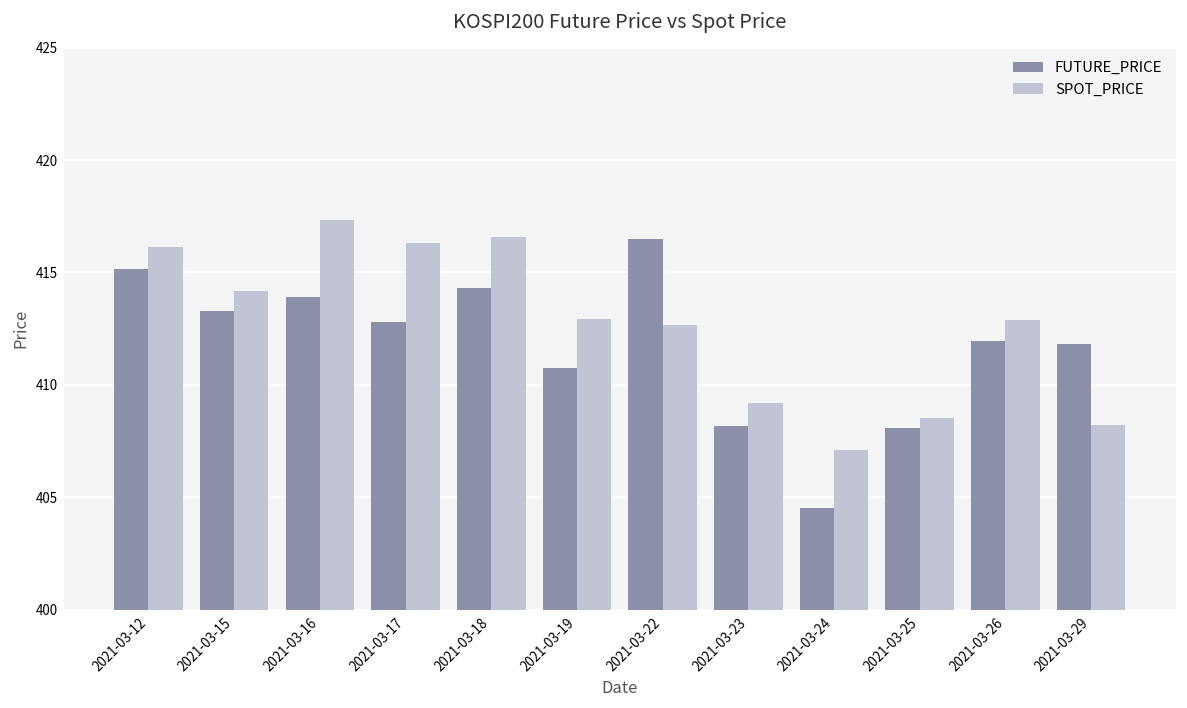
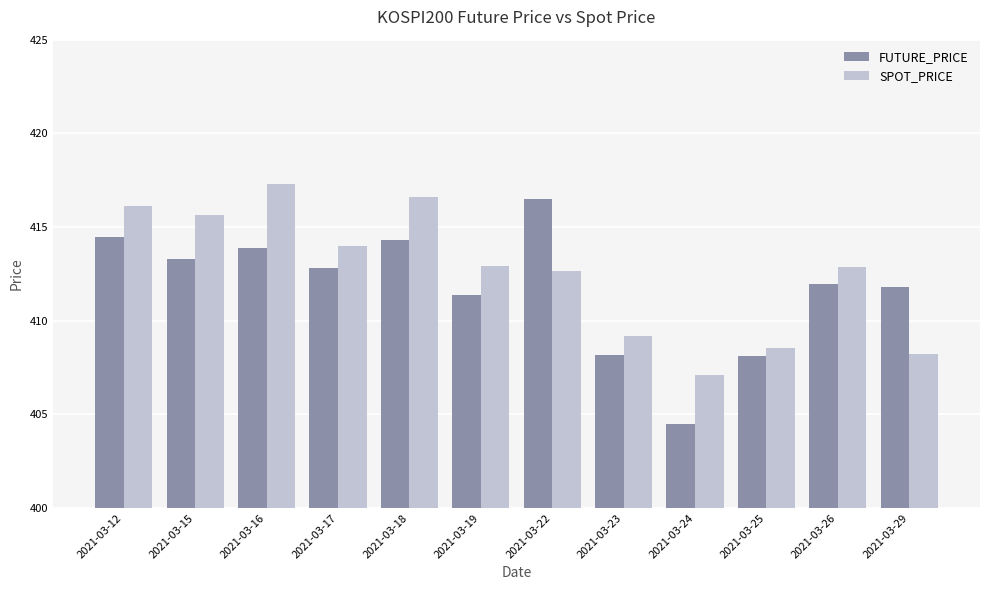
FUTURE_PRICE, 2021-03-12: 415.2 -> 414.5
SPOT_PRICE, 2021-03-15: 414.2 -> 415.6
SPOT_PRICE, 2021-03-17: 416.3 -> 414.0
FUTURE_PRICE, 2021-03-19: 410.8 -> 411.4
